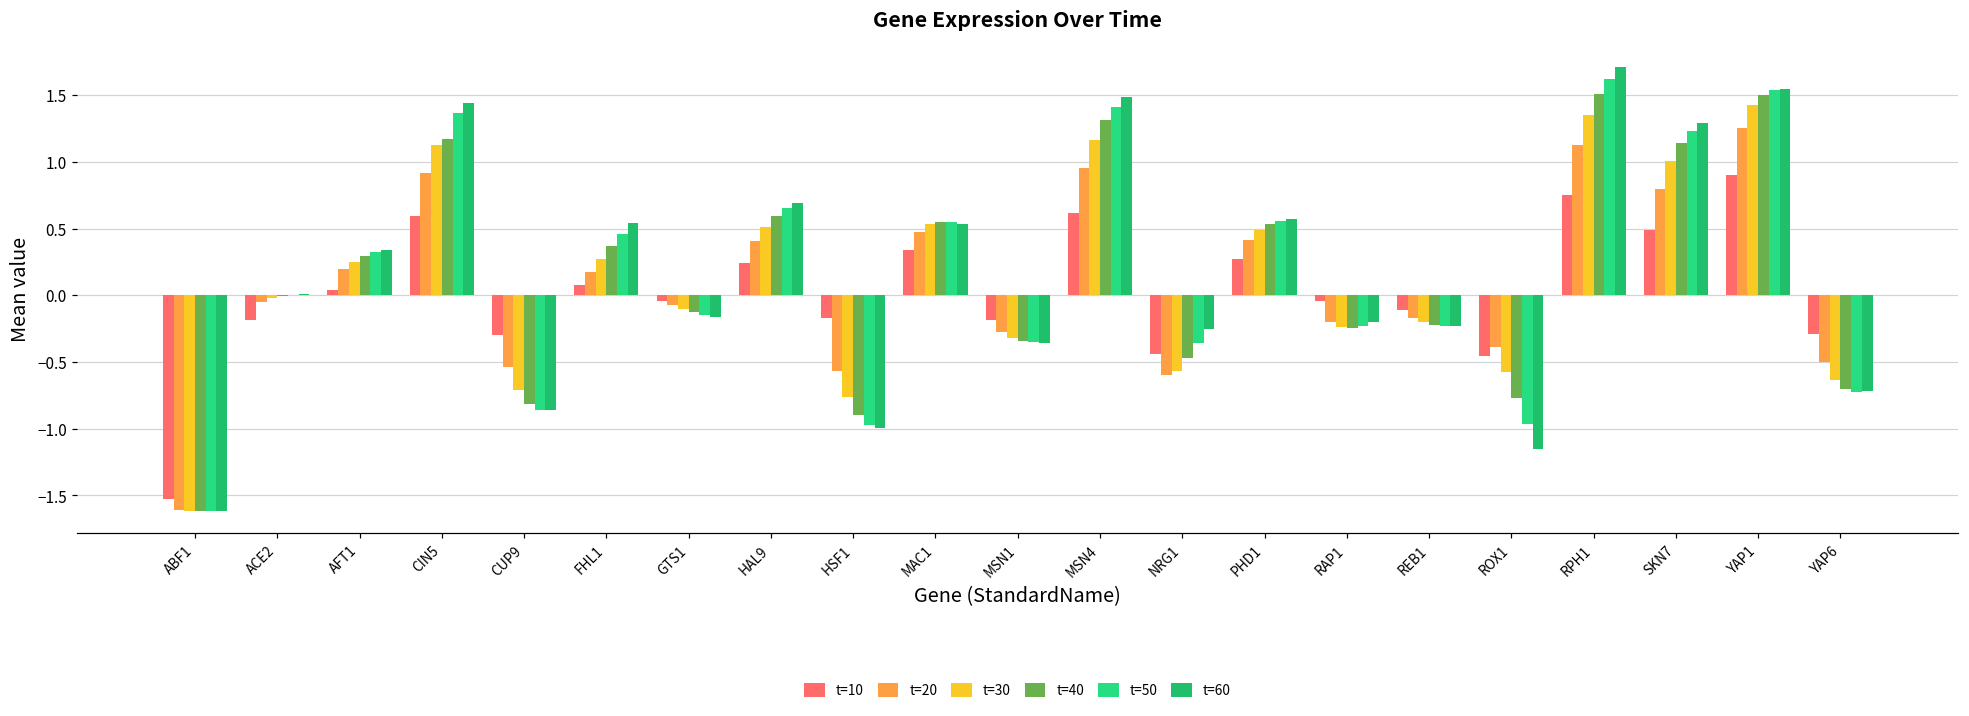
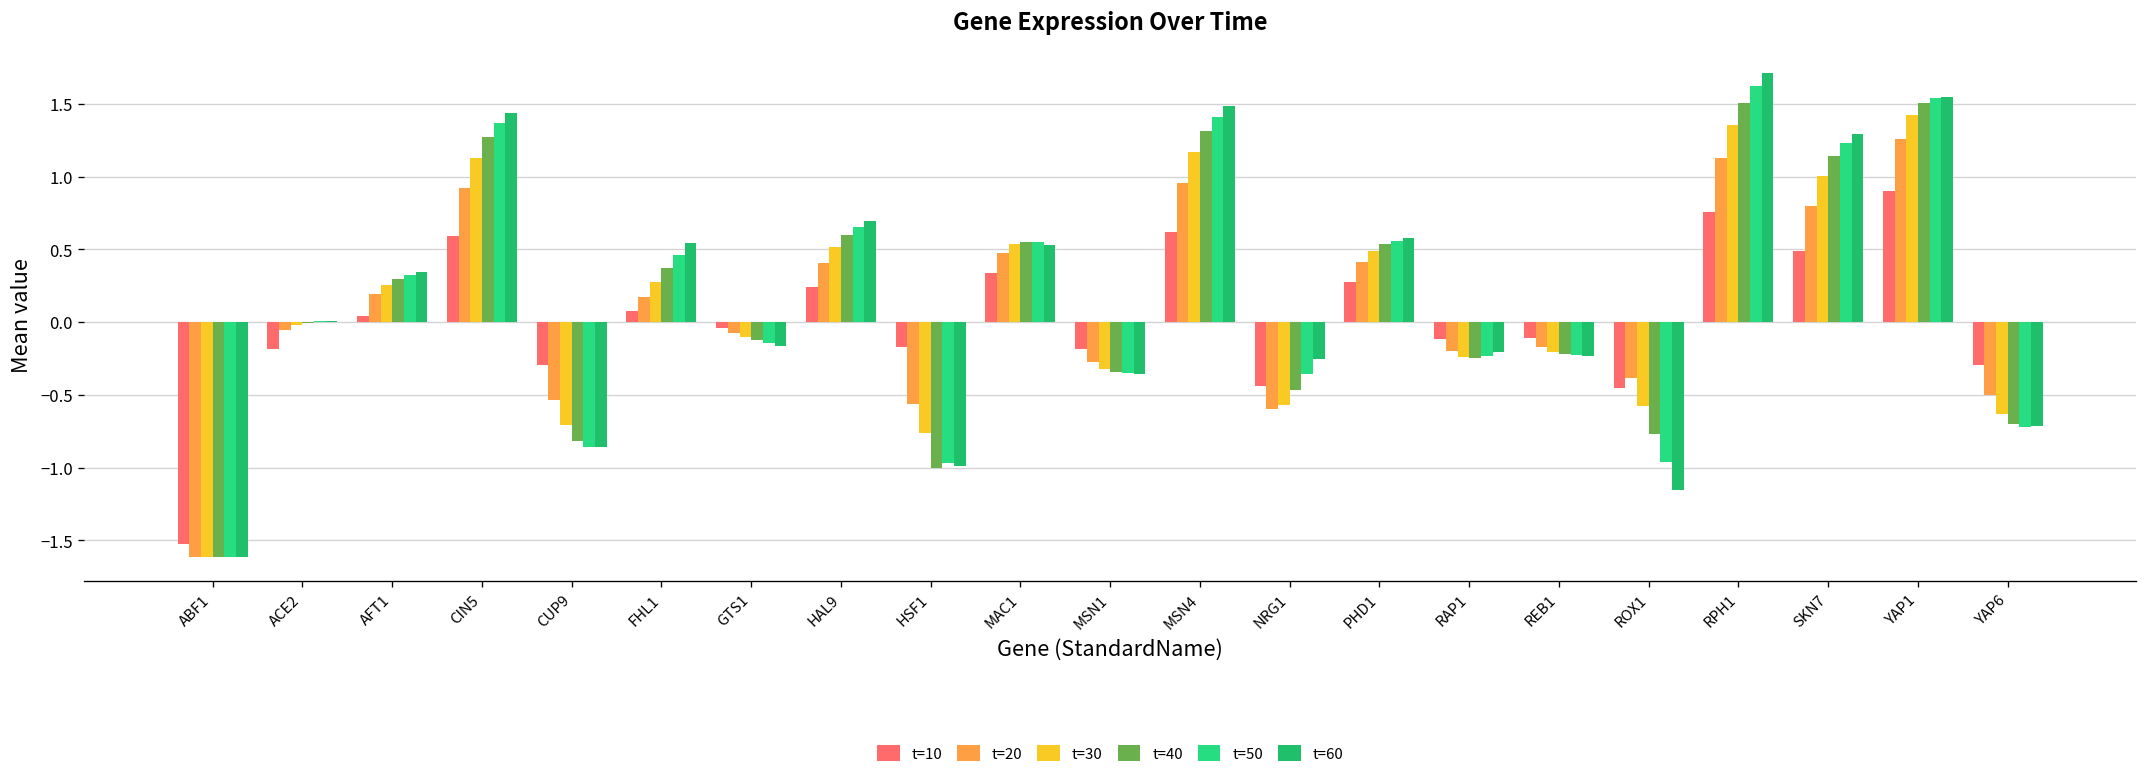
t=40, CIN5: 1.17 -> 1.27
t=40, HSF1: -0.90 -> -1.01
t=10, RAP1: -0.04 -> -0.12
